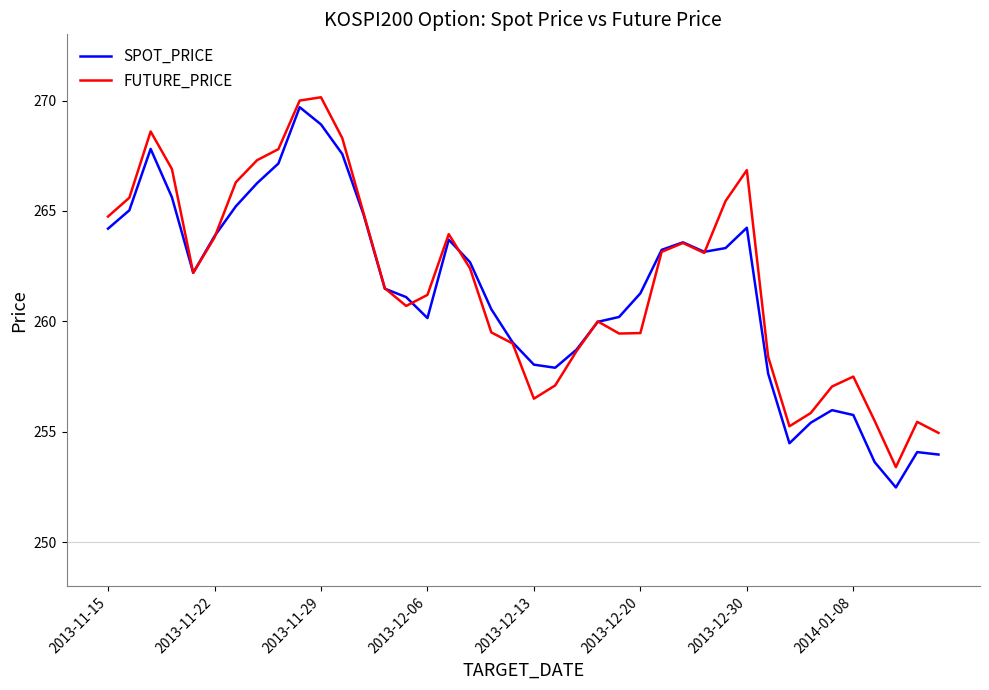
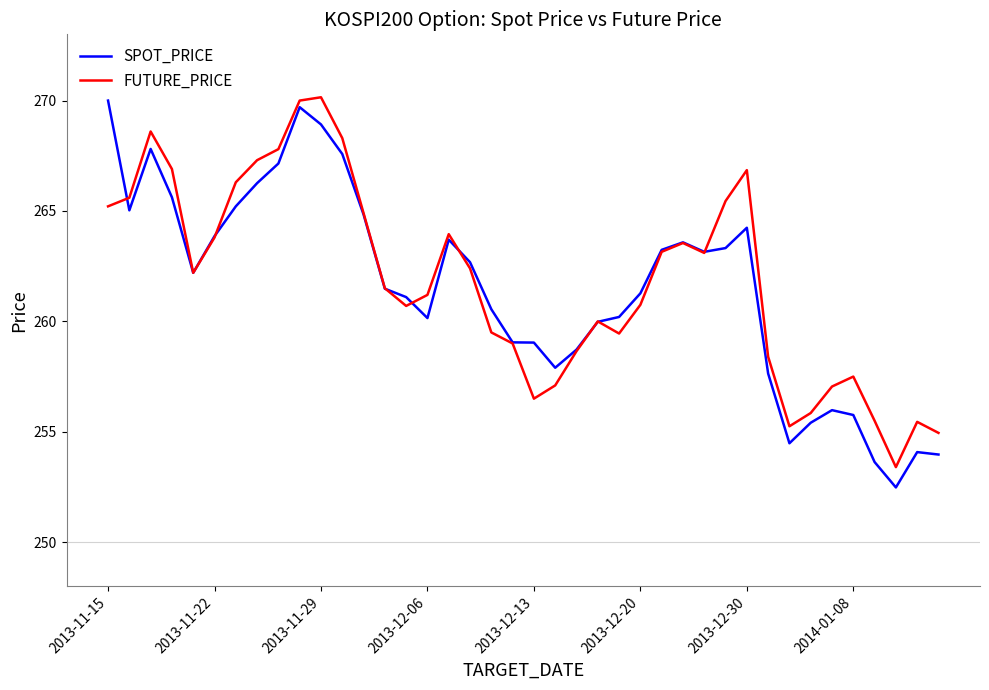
SPOT_PRICE, 2013-11-15: 264.2 -> 270.0
FUTURE_PRICE, 2013-11-15: 264.8 -> 265.2
SPOT_PRICE, 2013-12-13: 258.0 -> 259.0
FUTURE_PRICE, 2013-12-20: 259.5 -> 260.8
